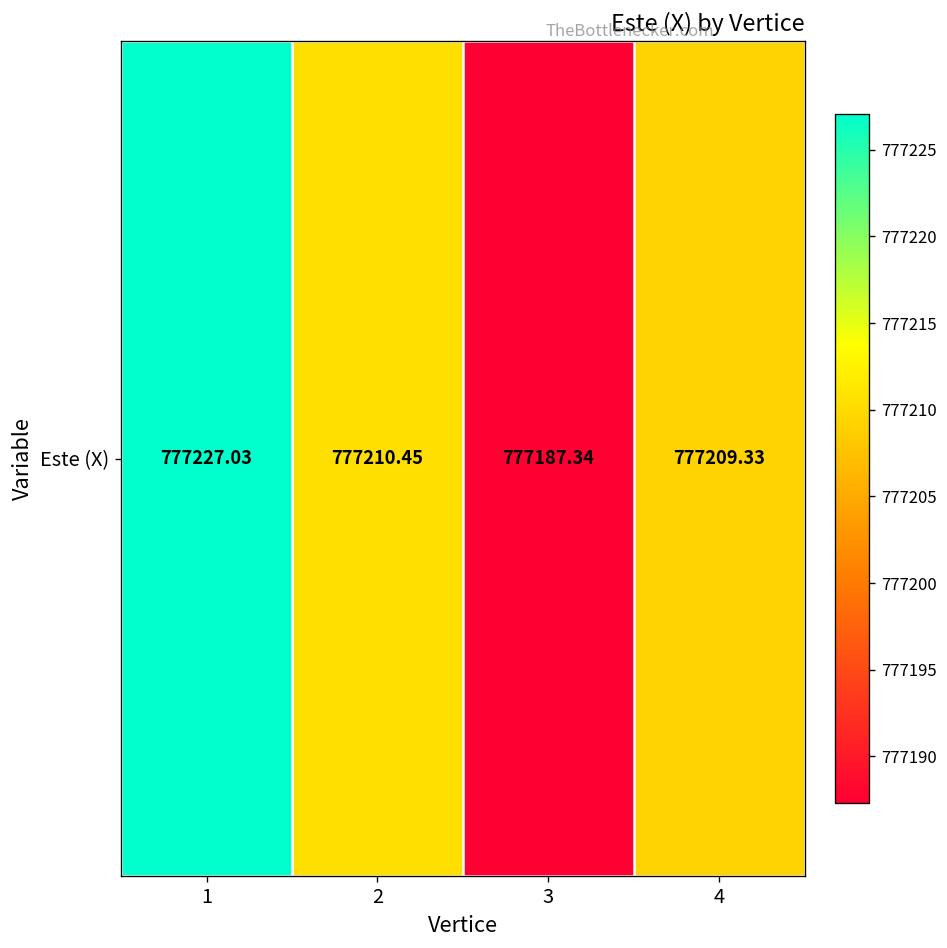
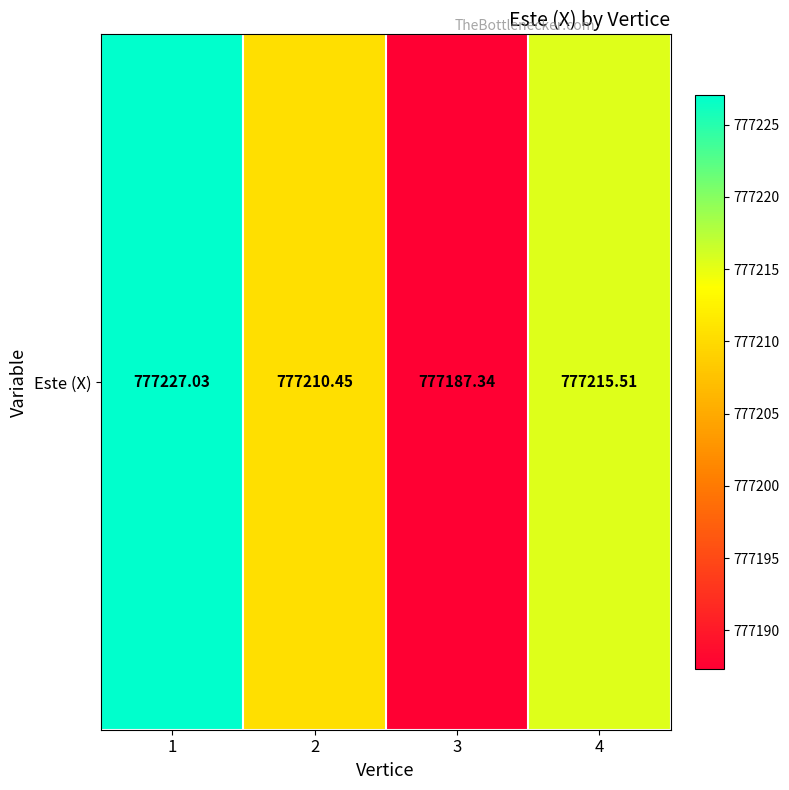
Este (X), 4: 777209.33 -> 777215.51
